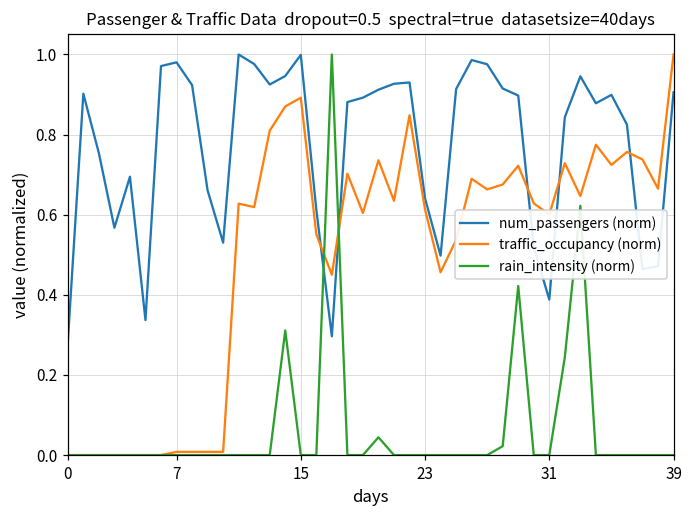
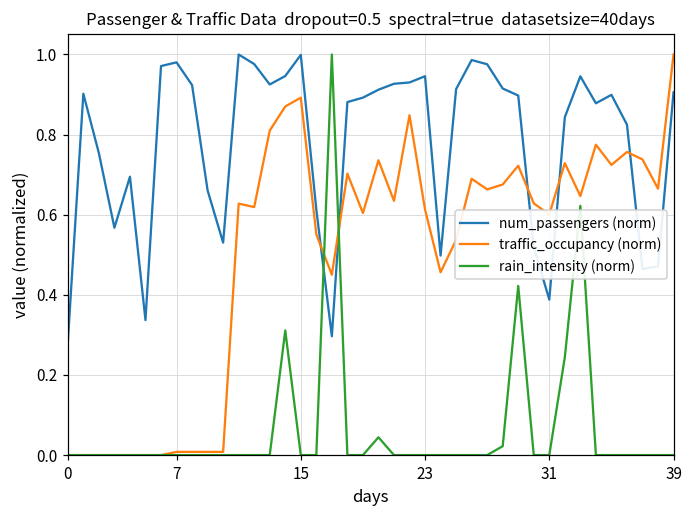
num_passengers (norm), 23: 0.64 -> 0.95
